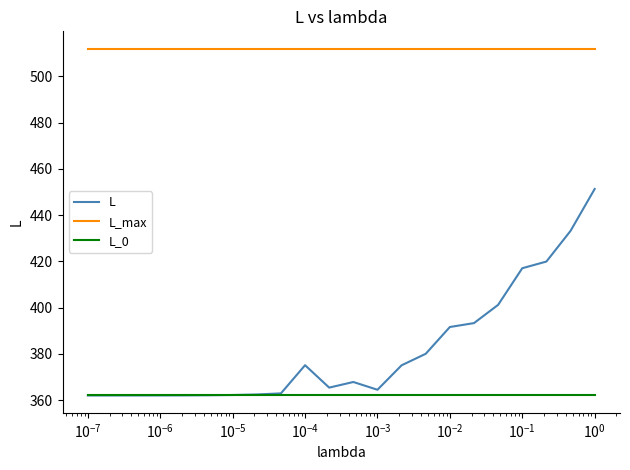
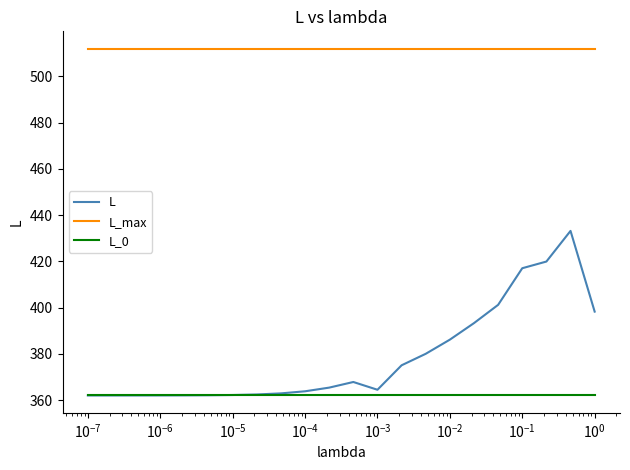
L, 10^-4: 375 -> 364
L, 10^-2: 392 -> 386
L, 10^0: 451 -> 398
